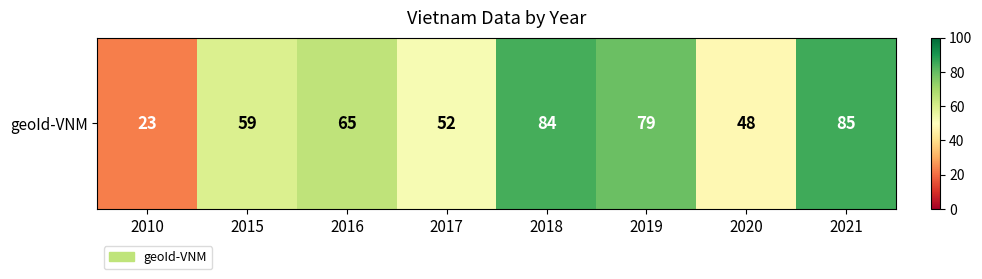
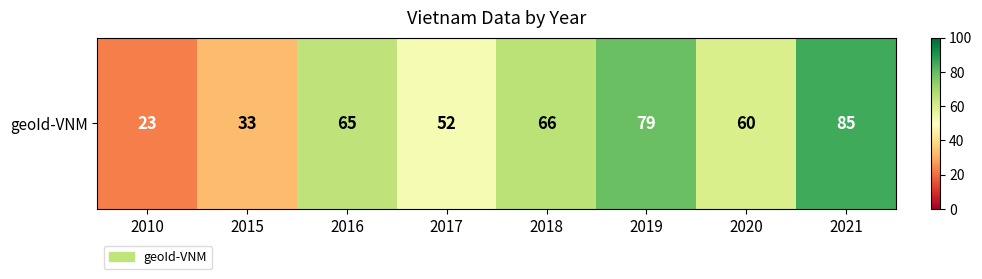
geoId-VNM, 2015: 59 -> 33
geoId-VNM, 2018: 84 -> 66
geoId-VNM, 2020: 48 -> 60
